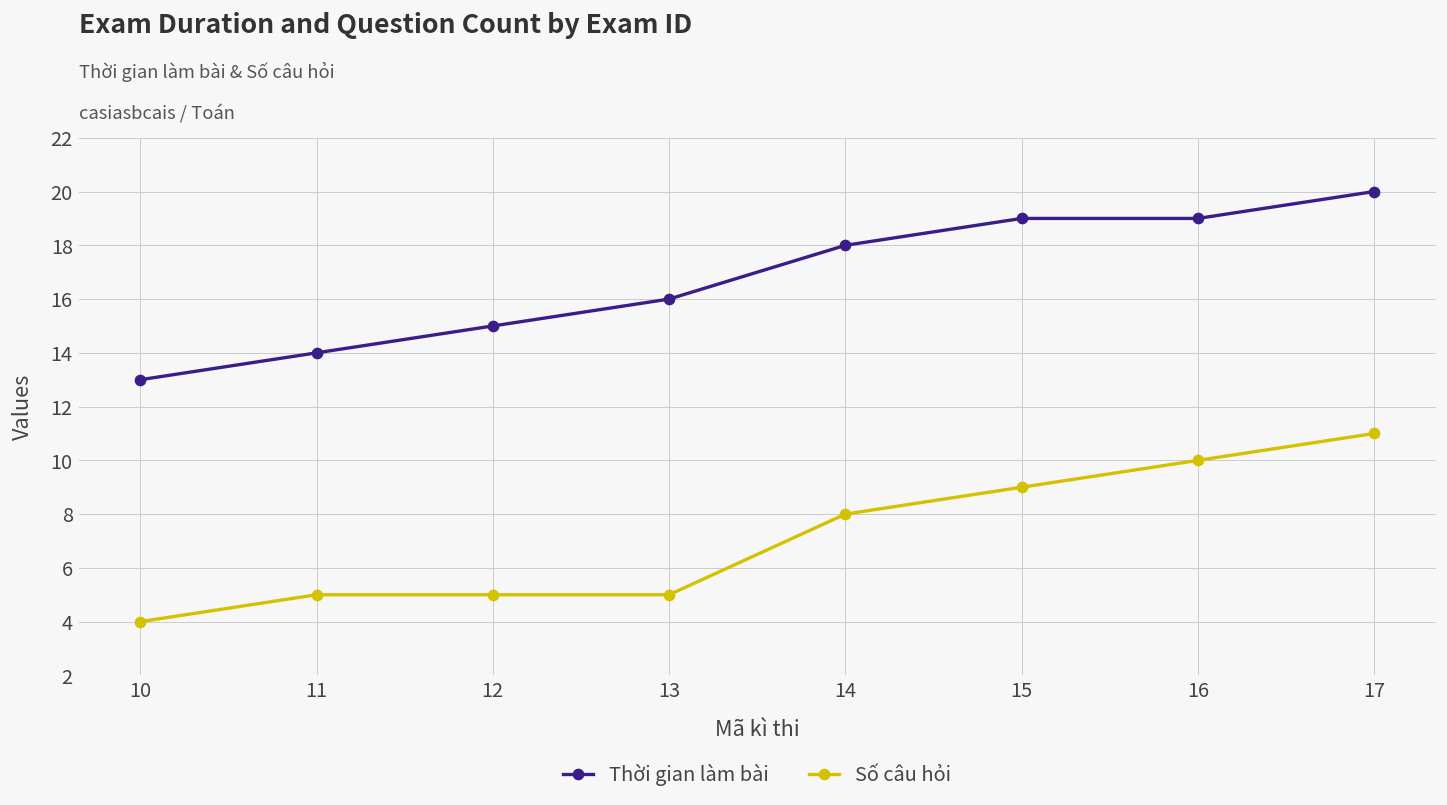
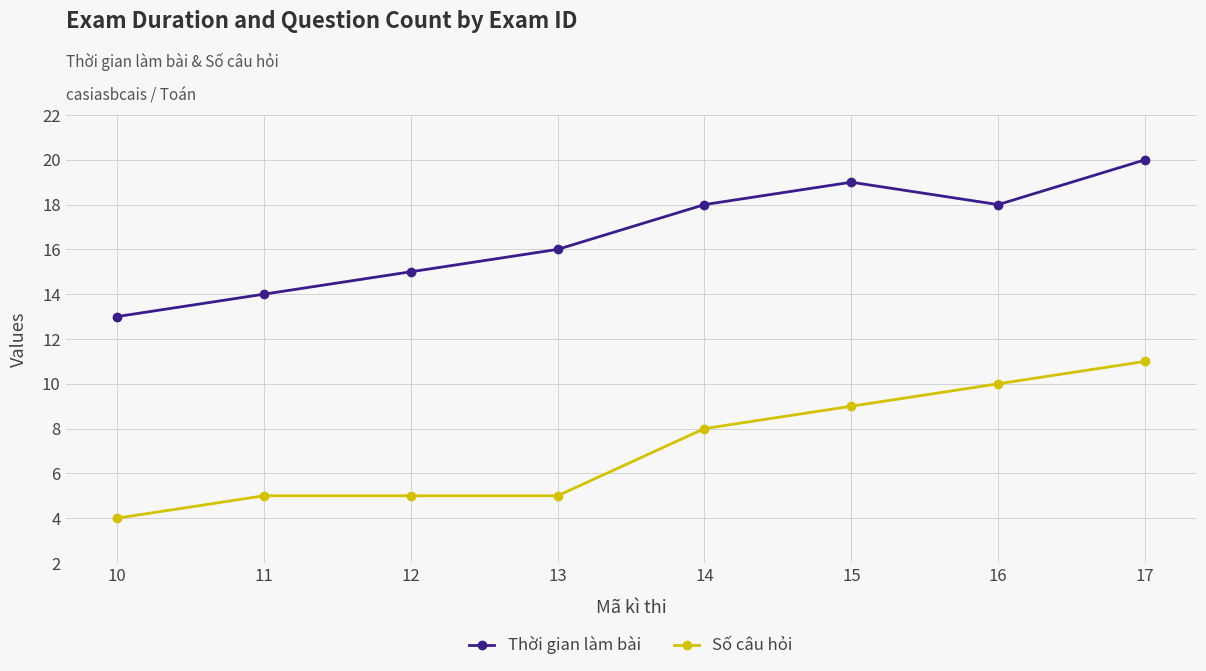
Thời gian làm bài, 16: 19 -> 18
